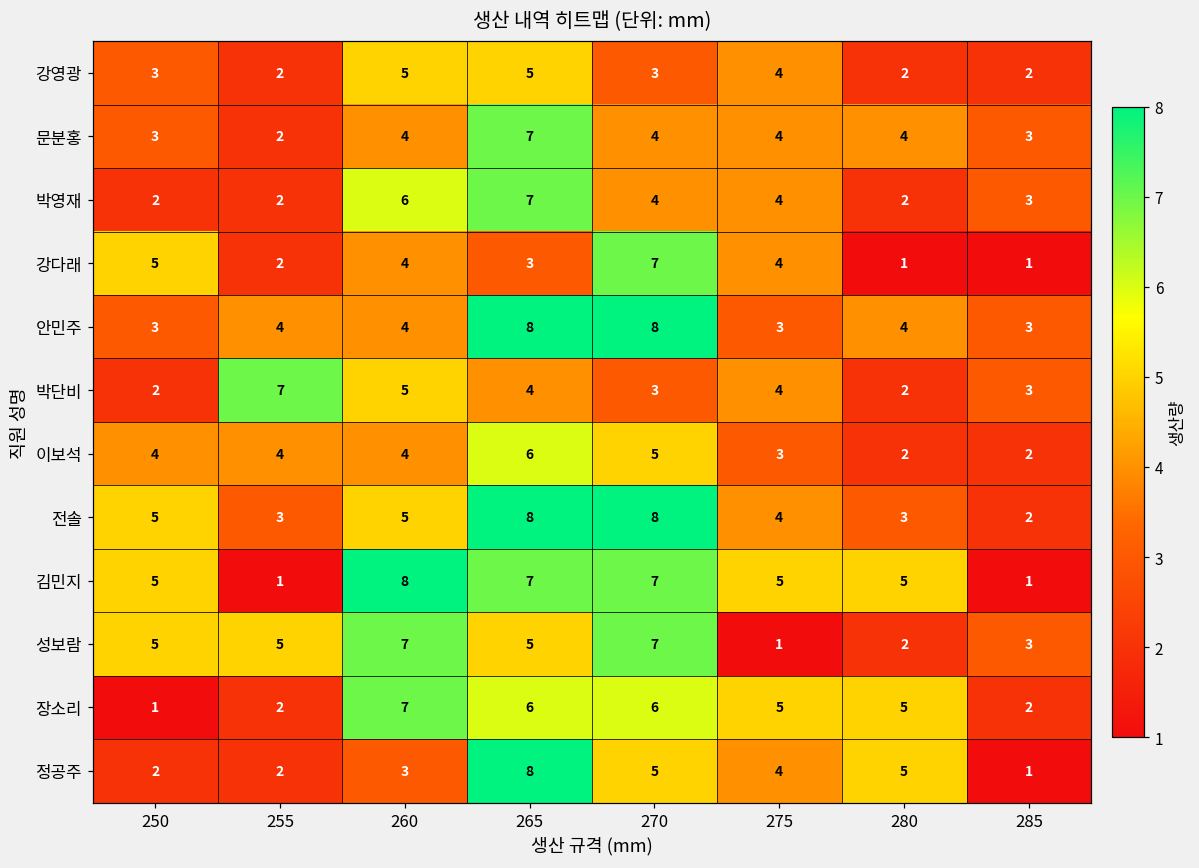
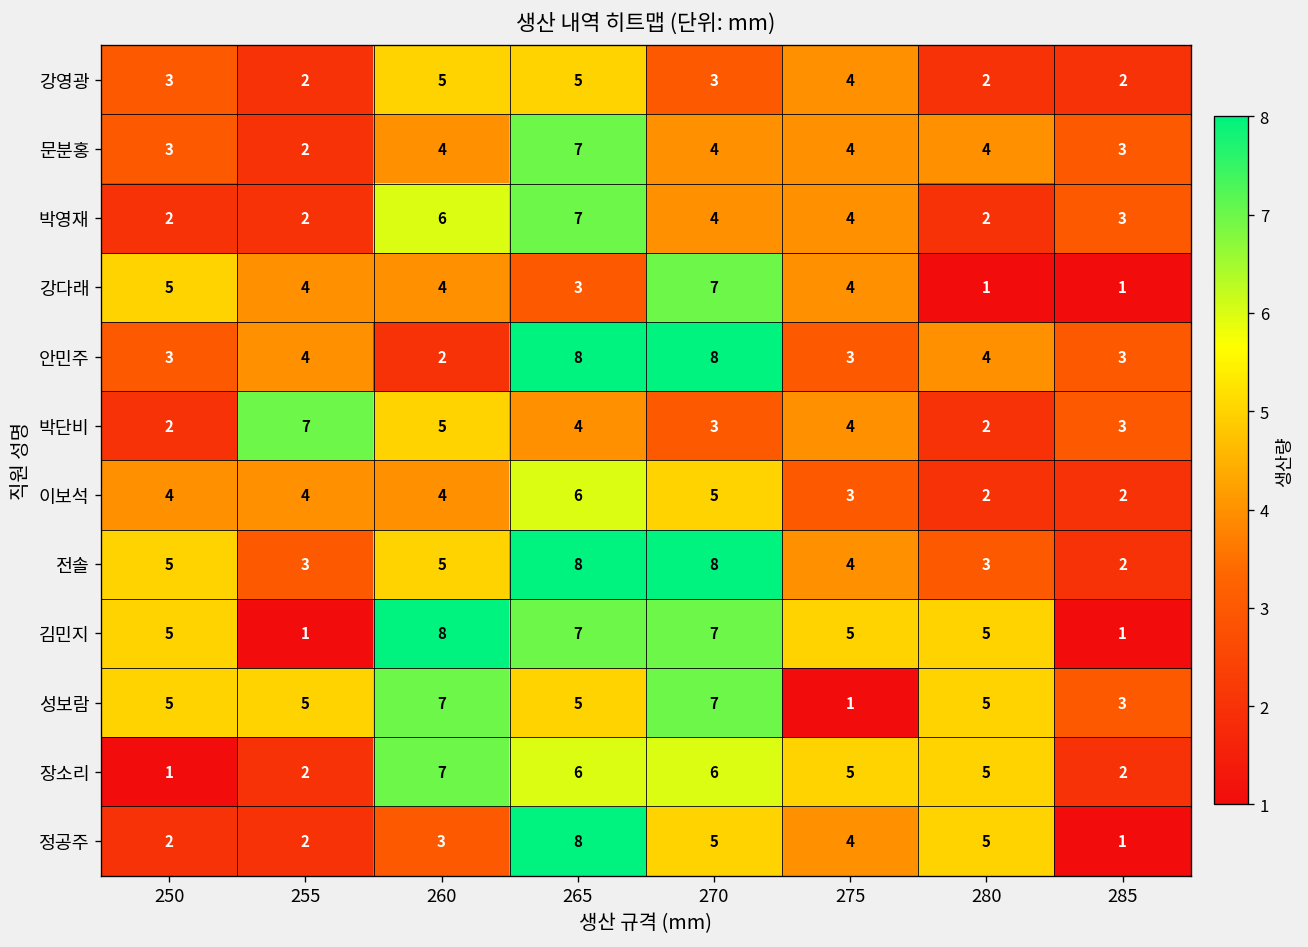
강다래, 255: 2 -> 4
안민주, 260: 4 -> 2
성보람, 280: 2 -> 5
